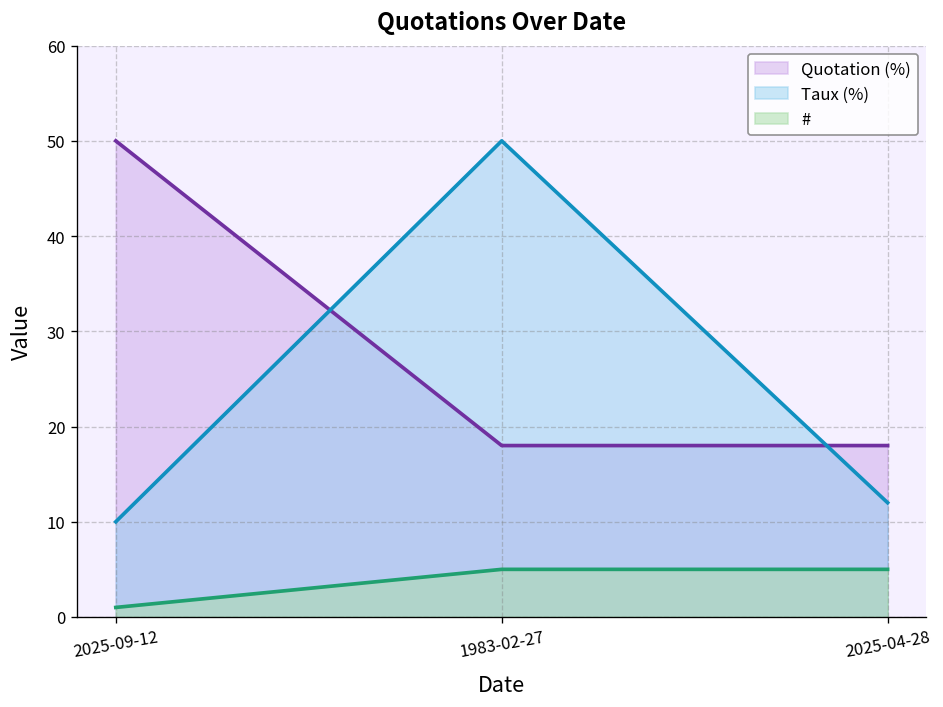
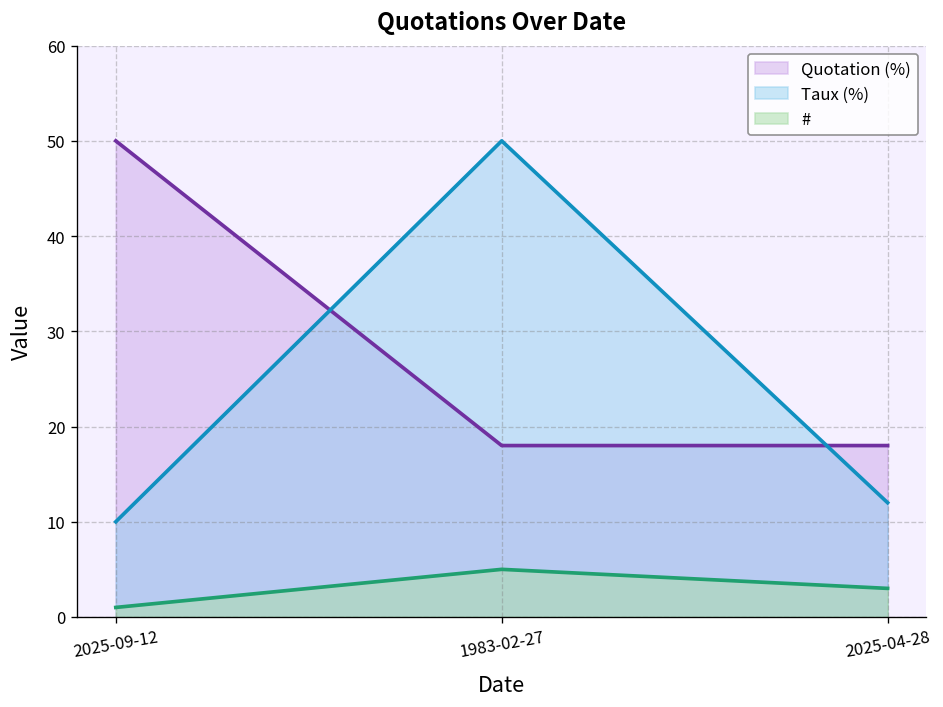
#, 2025-04-28: 5 -> 3
